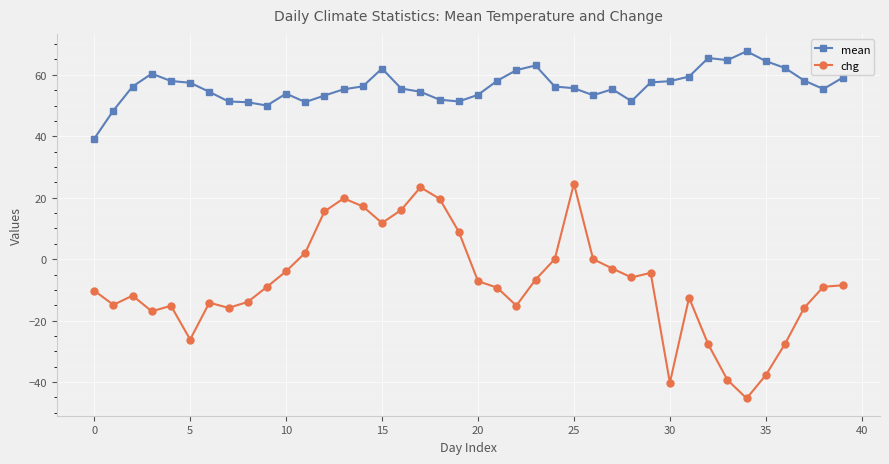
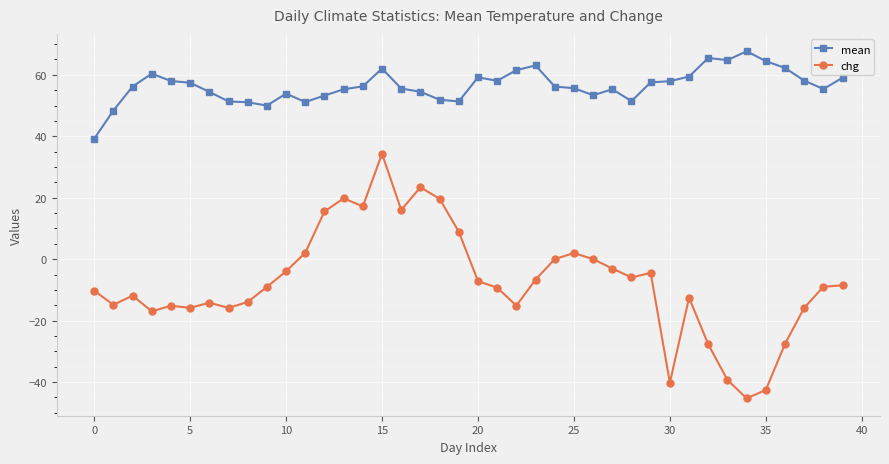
chg, 5: -26 -> -16
chg, 15: 12 -> 34
mean, 20: 53 -> 59
chg, 25: 25 -> 2
chg, 35: -38 -> -43
